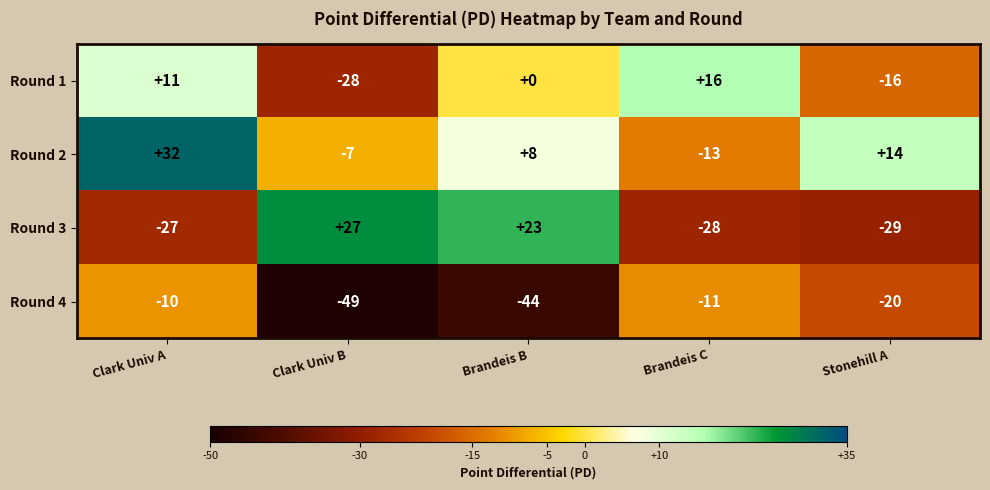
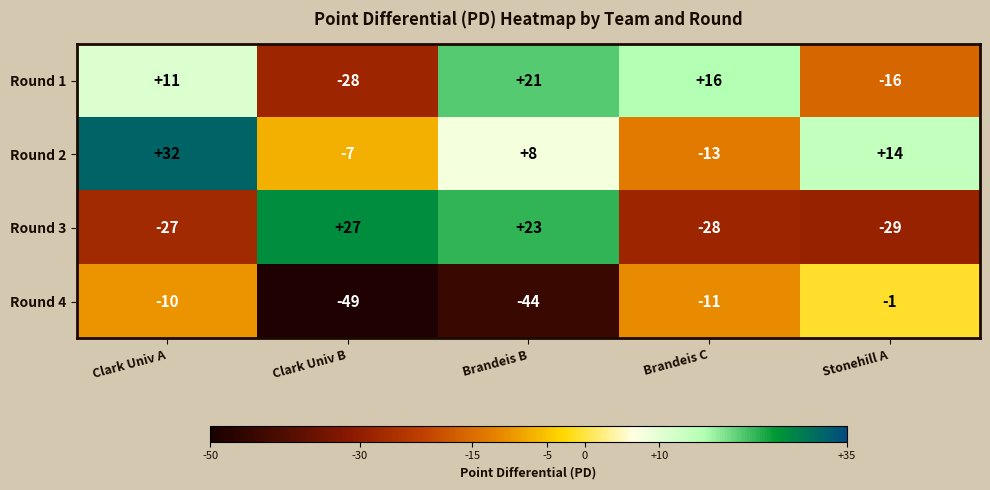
Round 1, Brandeis B: +0 -> +21
Round 4, Stonehill A: -20 -> -1
